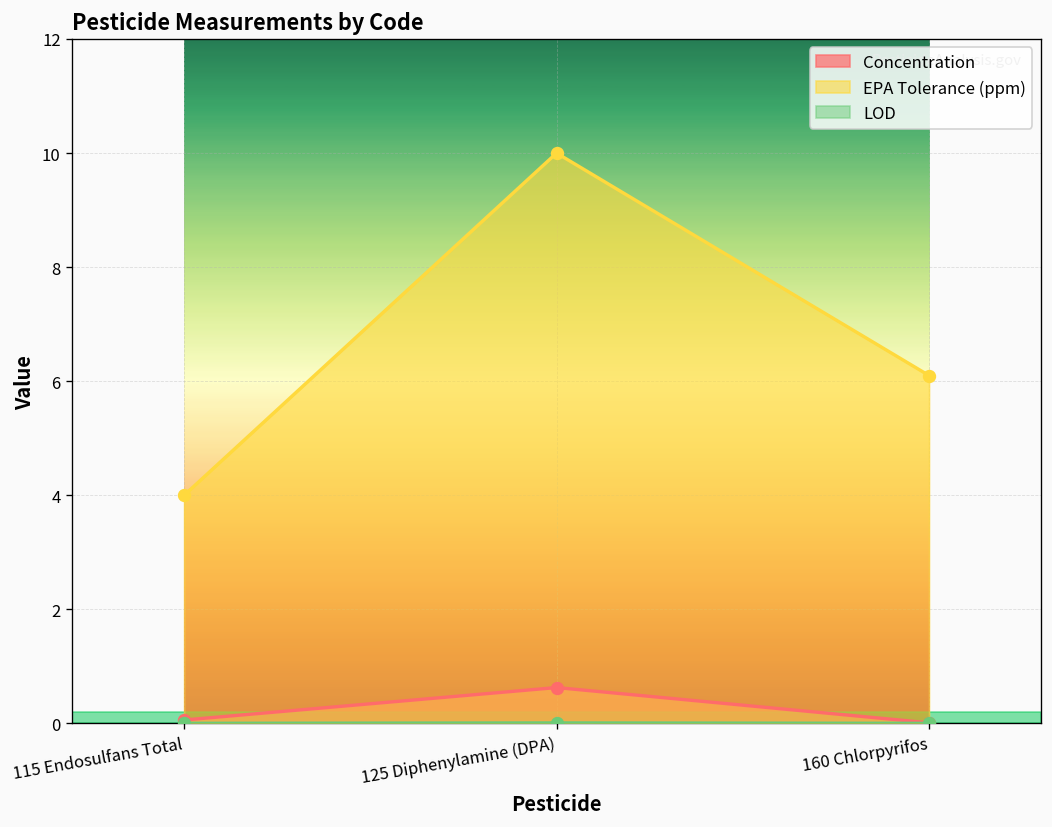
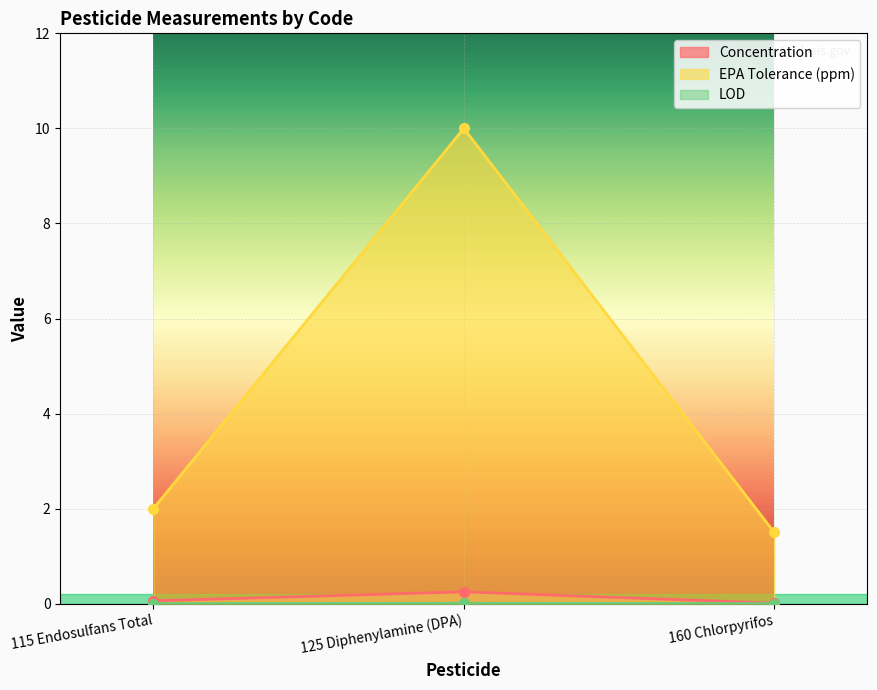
EPA Tolerance (ppm), 115 Endosulfans Total: 4 -> 2
Concentration, 125 Diphenylamine (DPA): 0.6 -> 0.3
EPA Tolerance (ppm), 160 Chlorpyrifos: 6.1 -> 1.5
